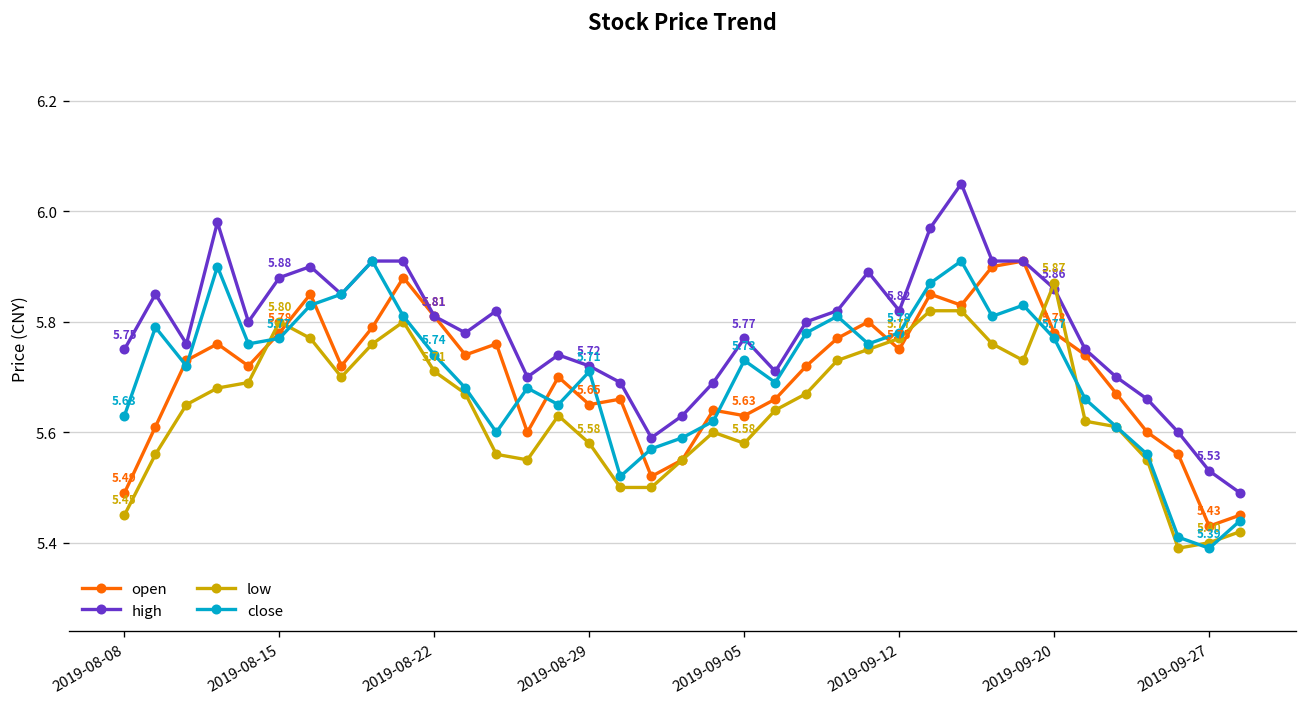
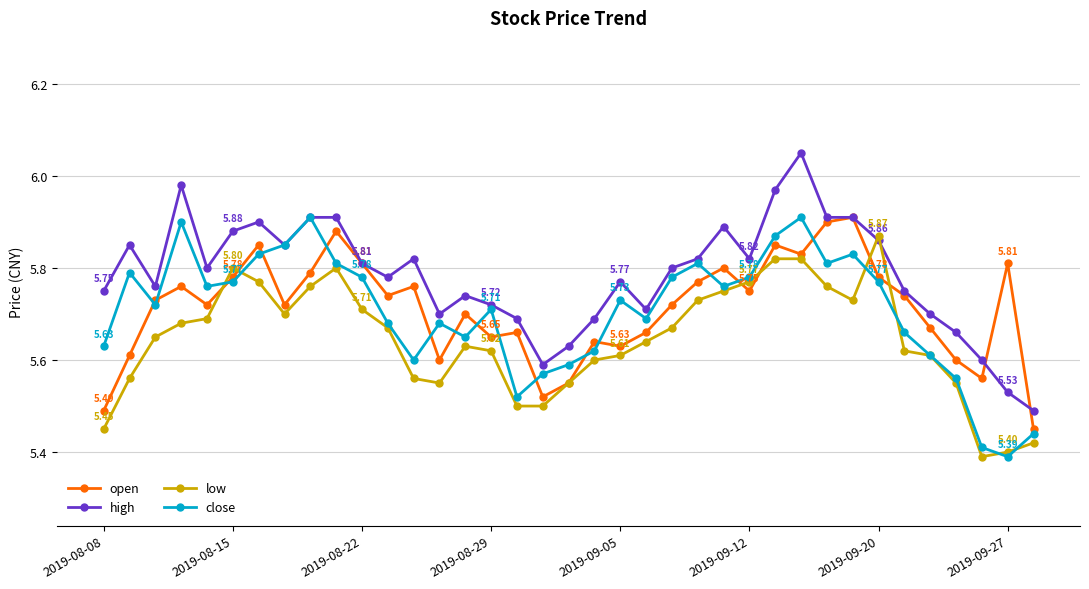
close, 2019-08-22: 5.74 -> 5.78
low, 2019-08-29: 5.58 -> 5.62
low, 2019-09-05: 5.58 -> 5.61
open, 2019-09-27: 5.43 -> 5.81
